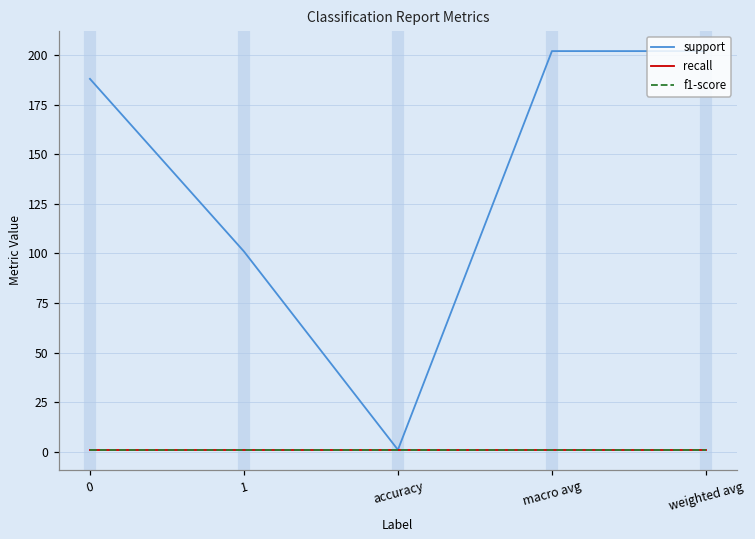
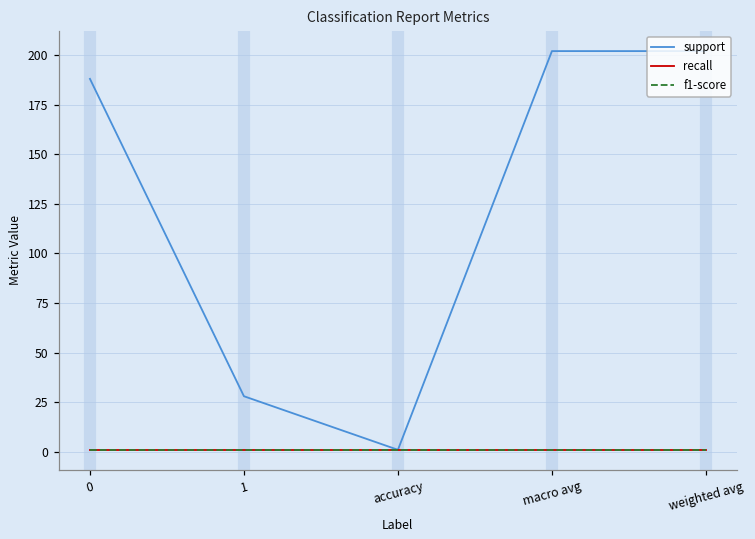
support, 1: 101 -> 28
